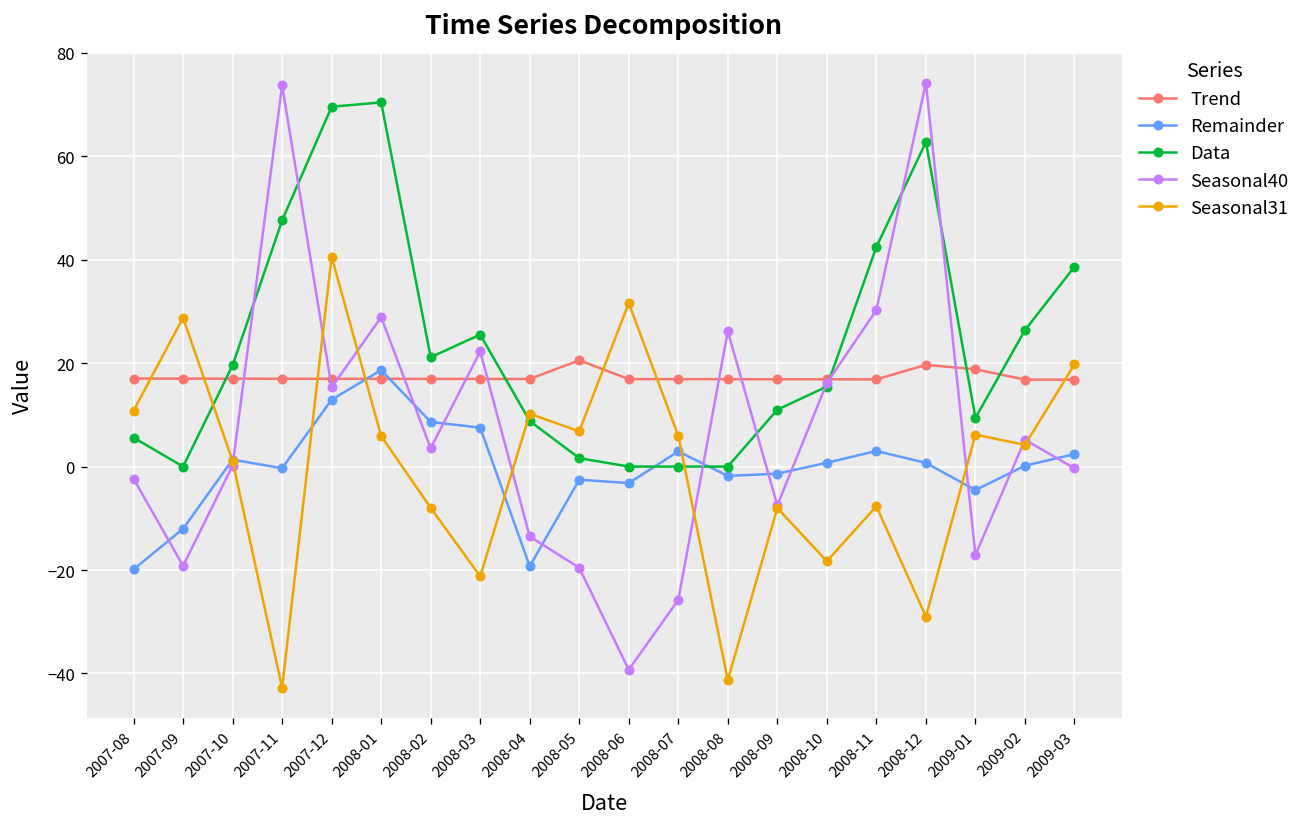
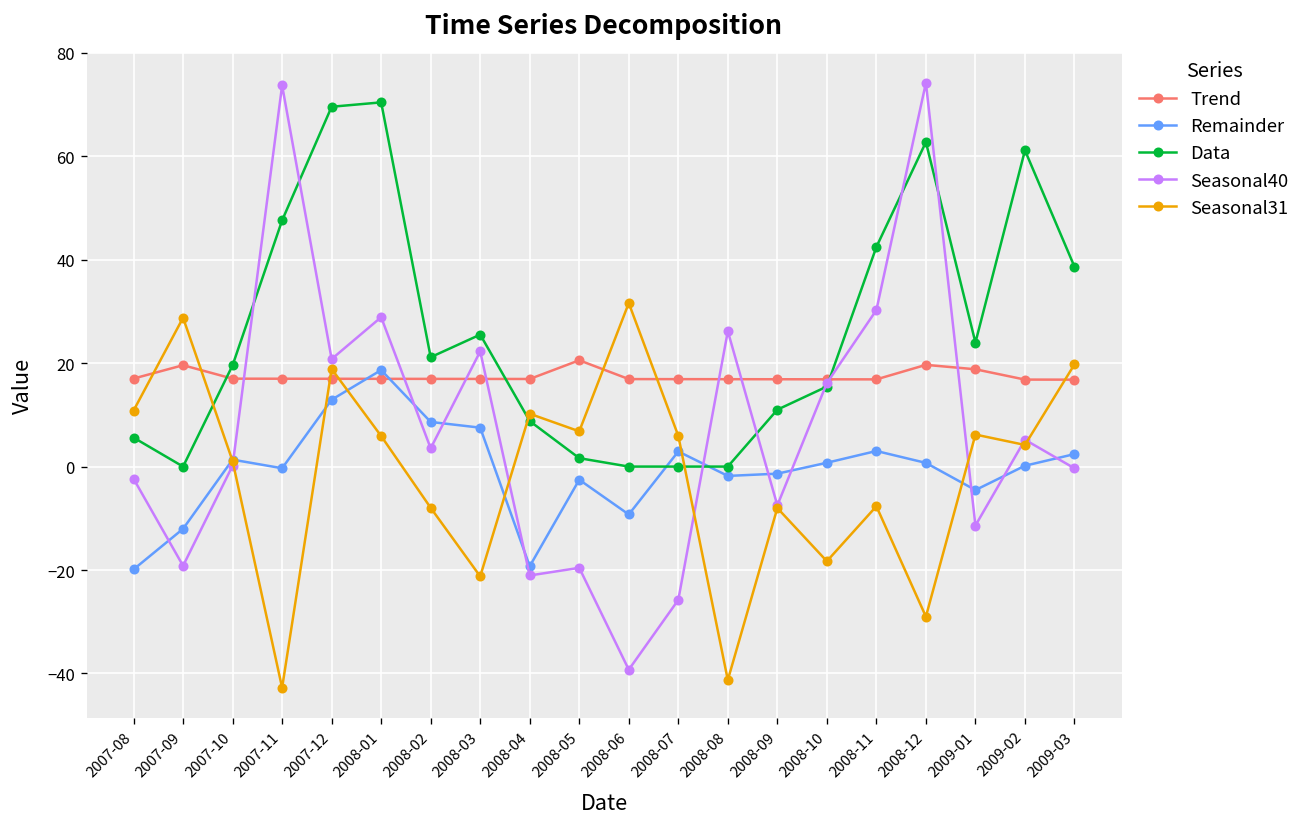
Trend, 2007-09: 17 -> 20
Seasonal40, 2007-12: 15 -> 21
Seasonal31, 2007-12: 41 -> 19
Seasonal40, 2008-04: -14 -> -21
Remainder, 2008-06: -3 -> -9
Data, 2009-01: 9 -> 24
Seasonal40, 2009-01: -17 -> -11
Data, 2009-02: 26 -> 61
